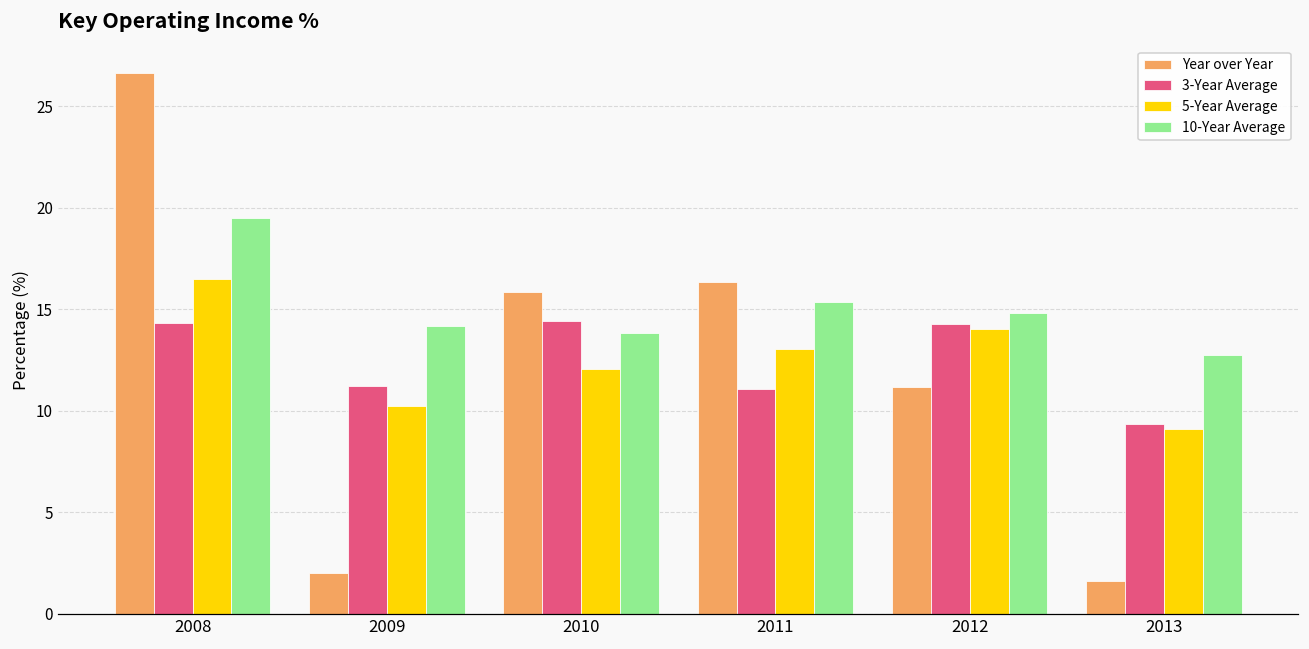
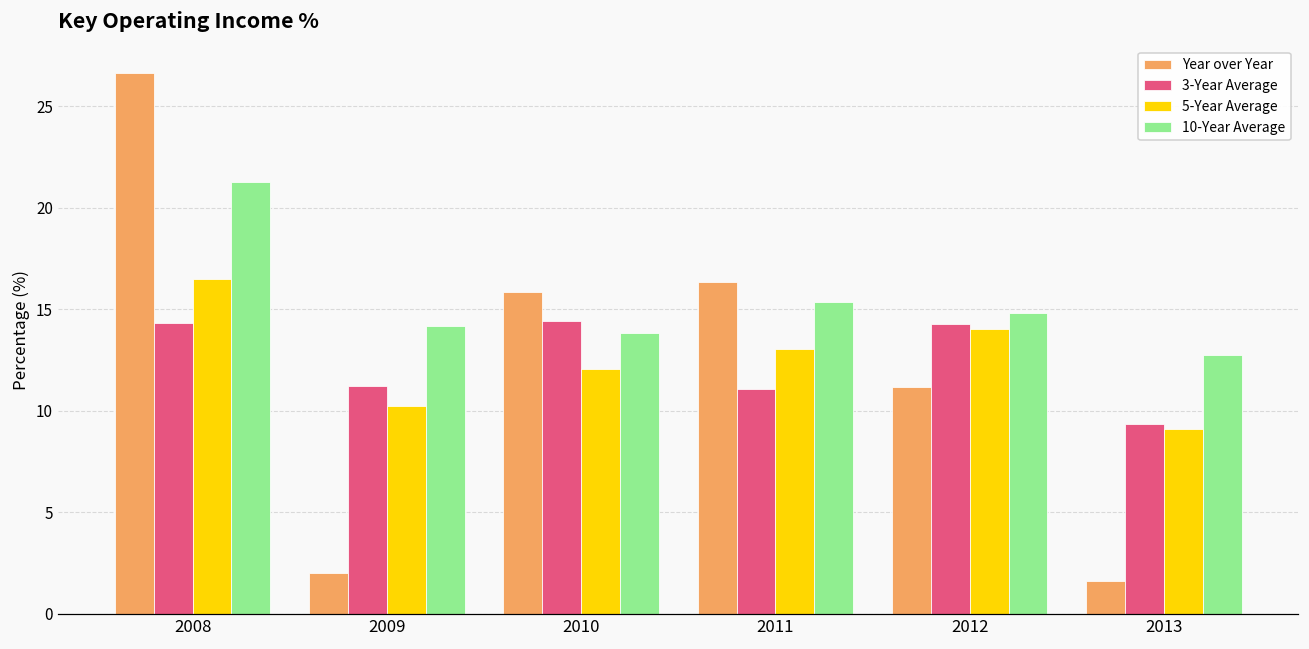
10-Year Average, 2008: 19.5 -> 21.3
